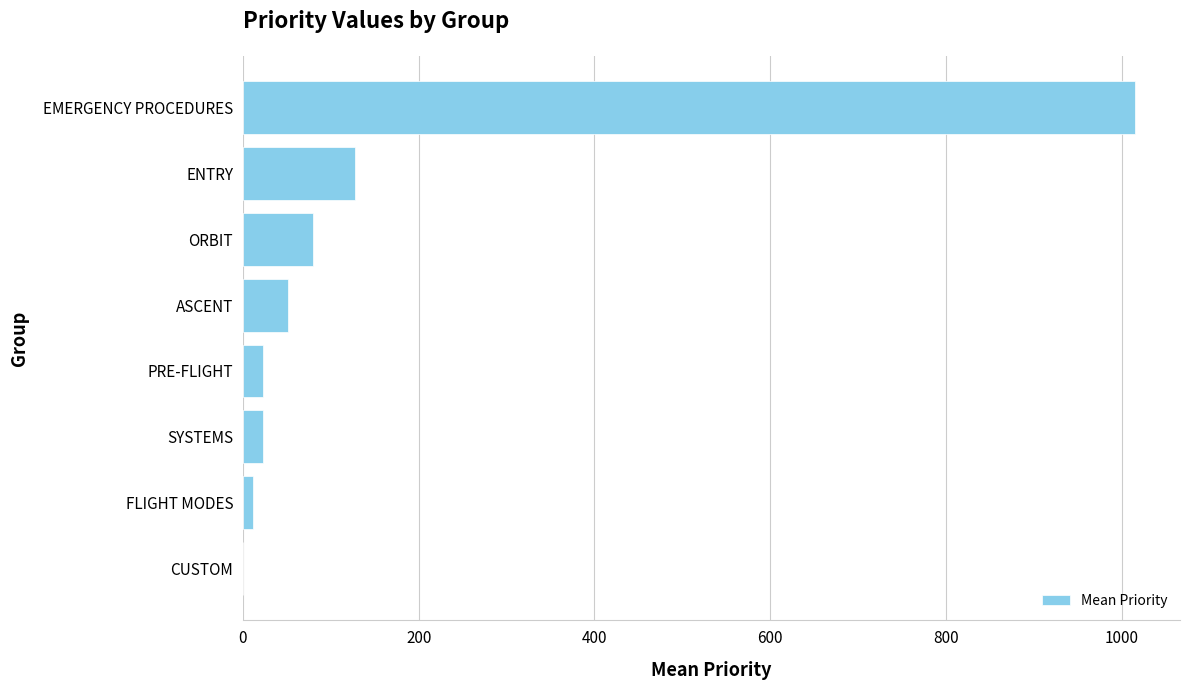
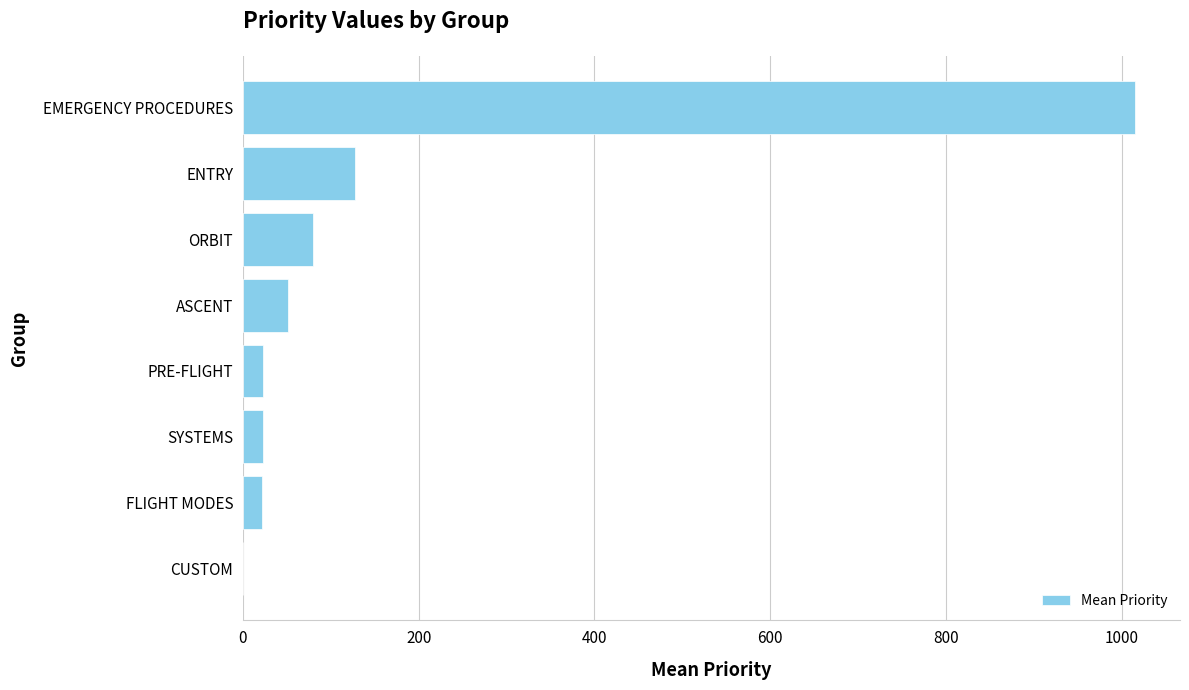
FLIGHT MODES: 10 -> 20
